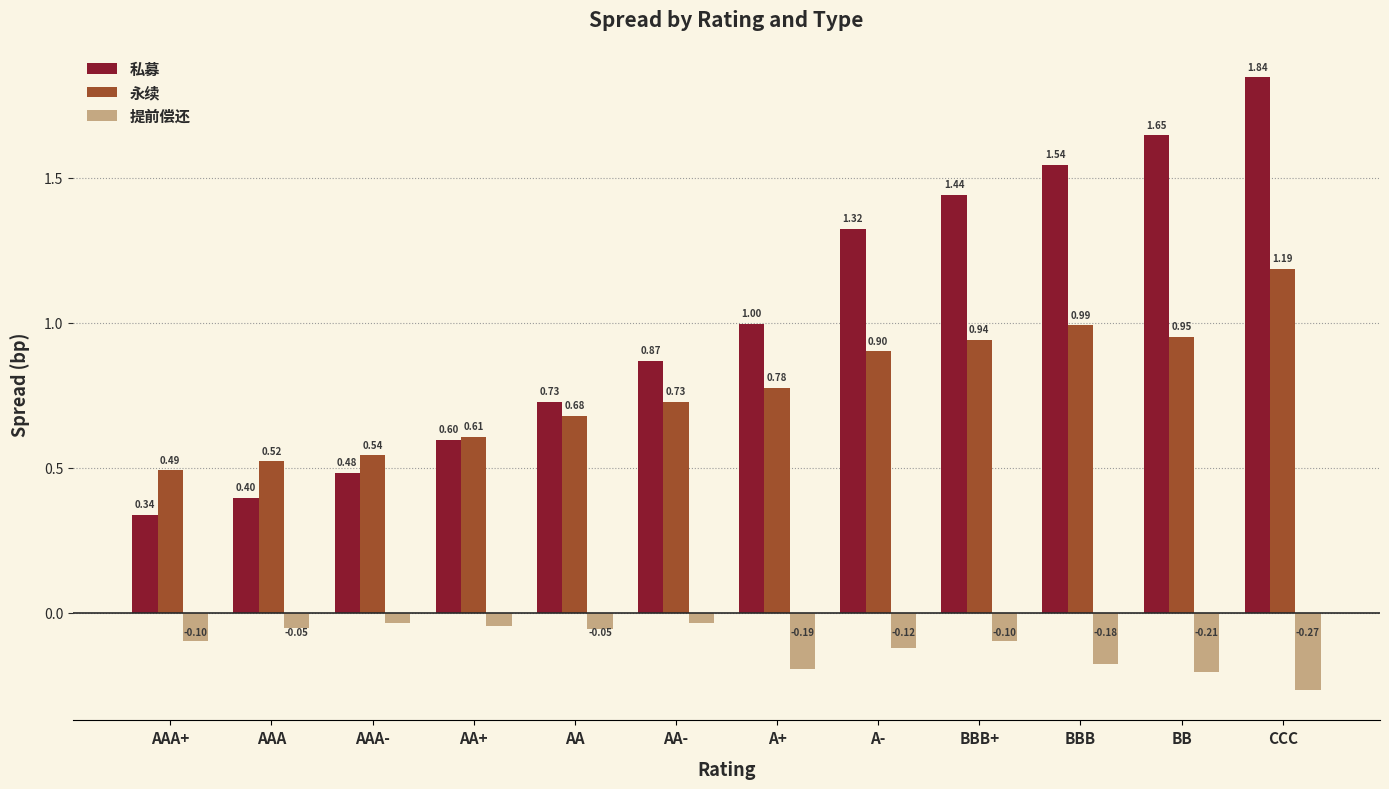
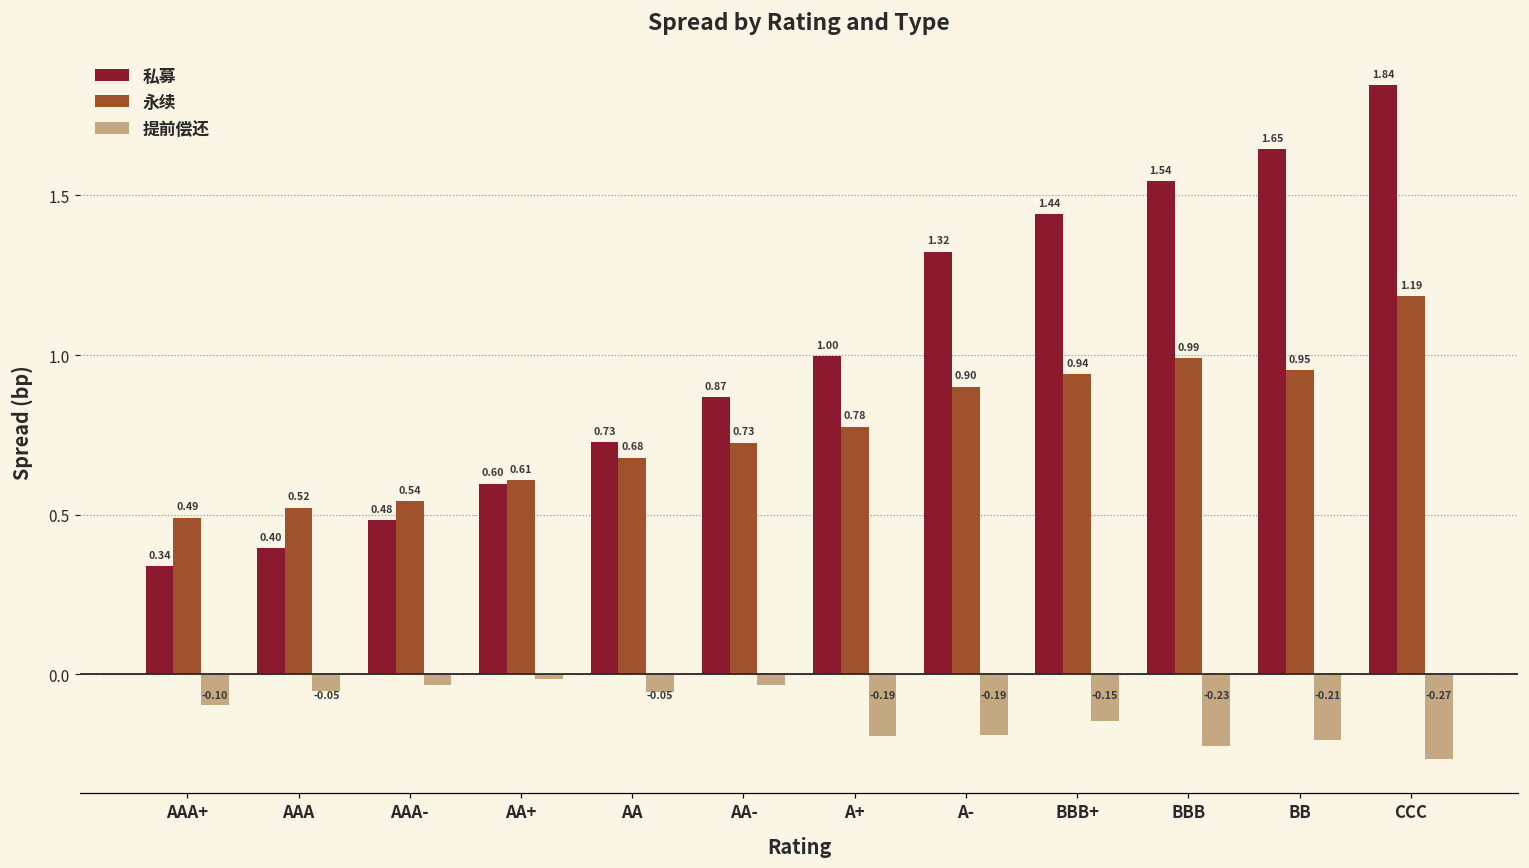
提前偿还, AA+: -0.05 -> -0.02
提前偿还, A-: -0.12 -> -0.19
提前偿还, BBB+: -0.10 -> -0.15
提前偿还, BBB: -0.18 -> -0.23
